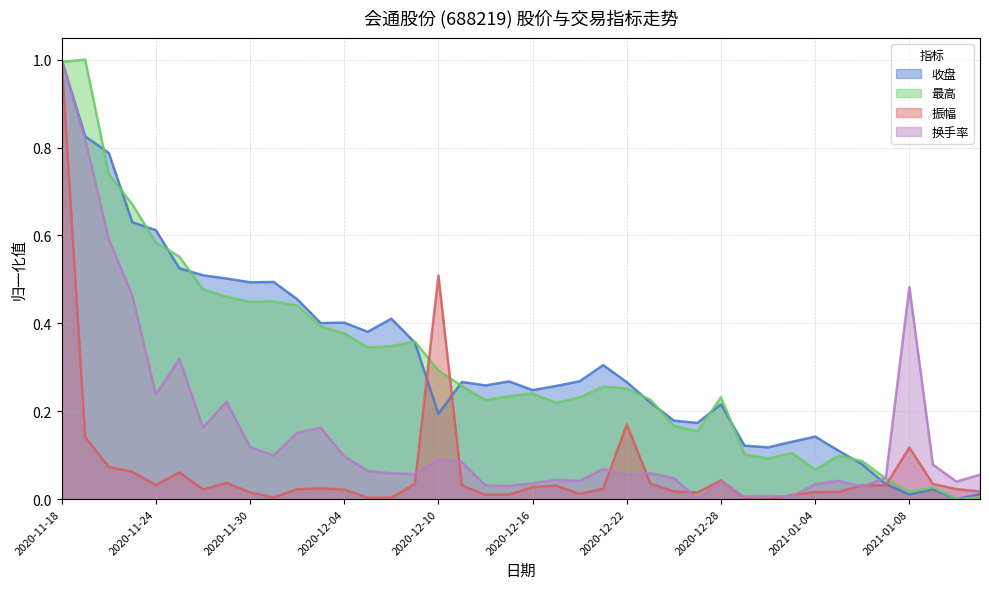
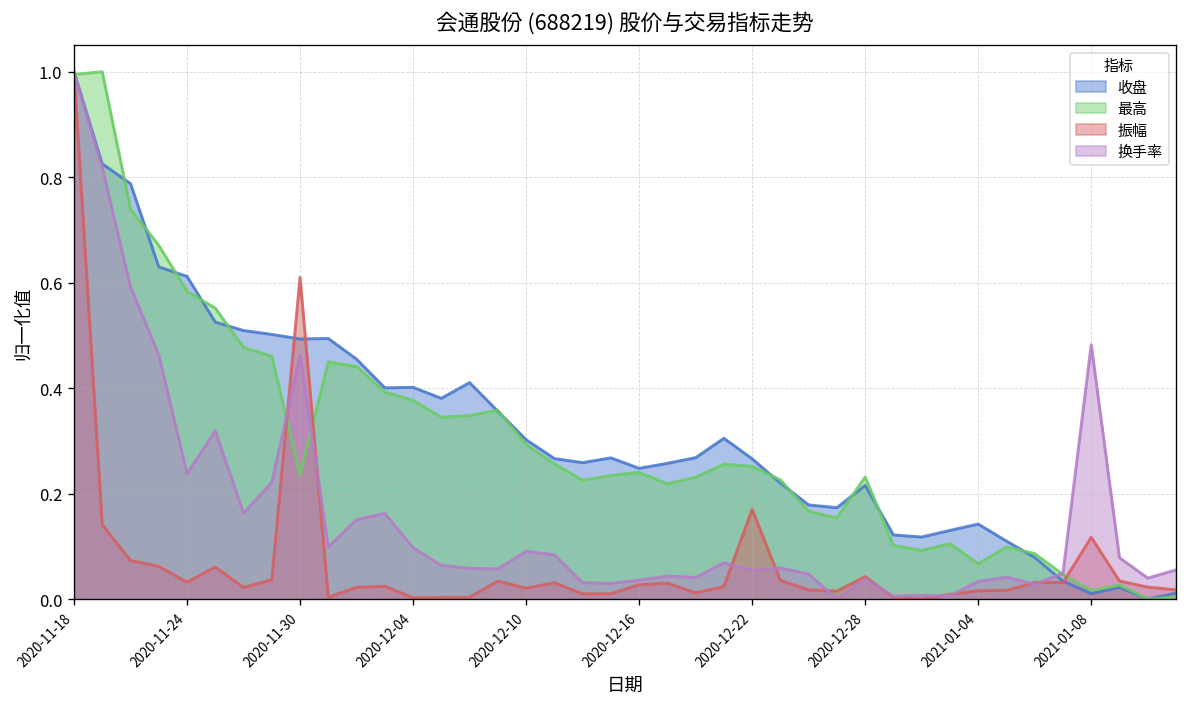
最高, 2020-11-30: 0.45 -> 0.24
振幅, 2020-11-30: 0.02 -> 0.61
换手率, 2020-11-30: 0.12 -> 0.46
振幅, 2020-12-04: 0.02 -> 0.00
收盘, 2020-12-10: 0.19 -> 0.30
振幅, 2020-12-10: 0.51 -> 0.02
